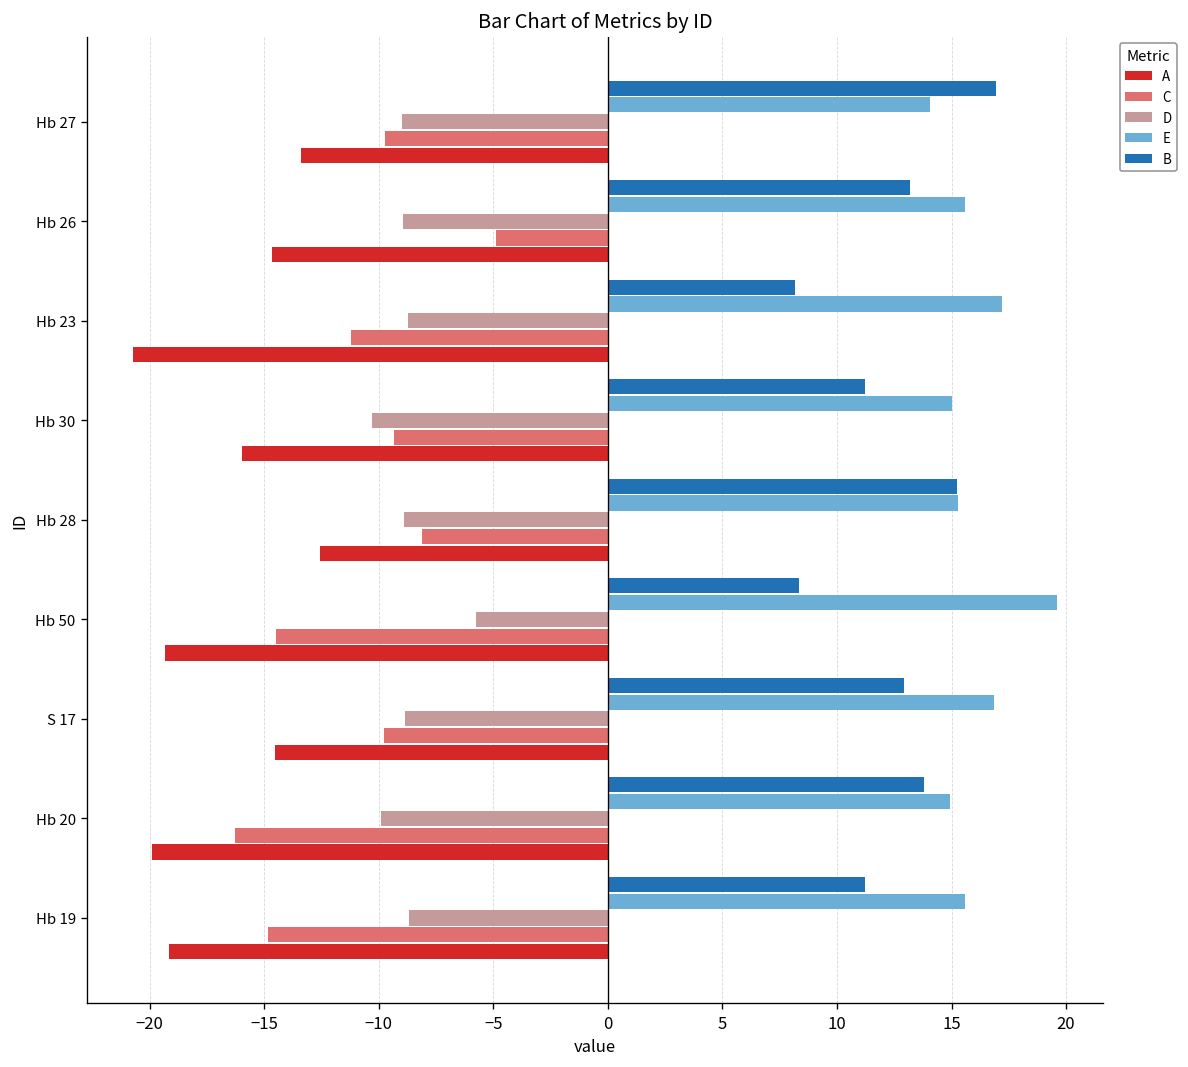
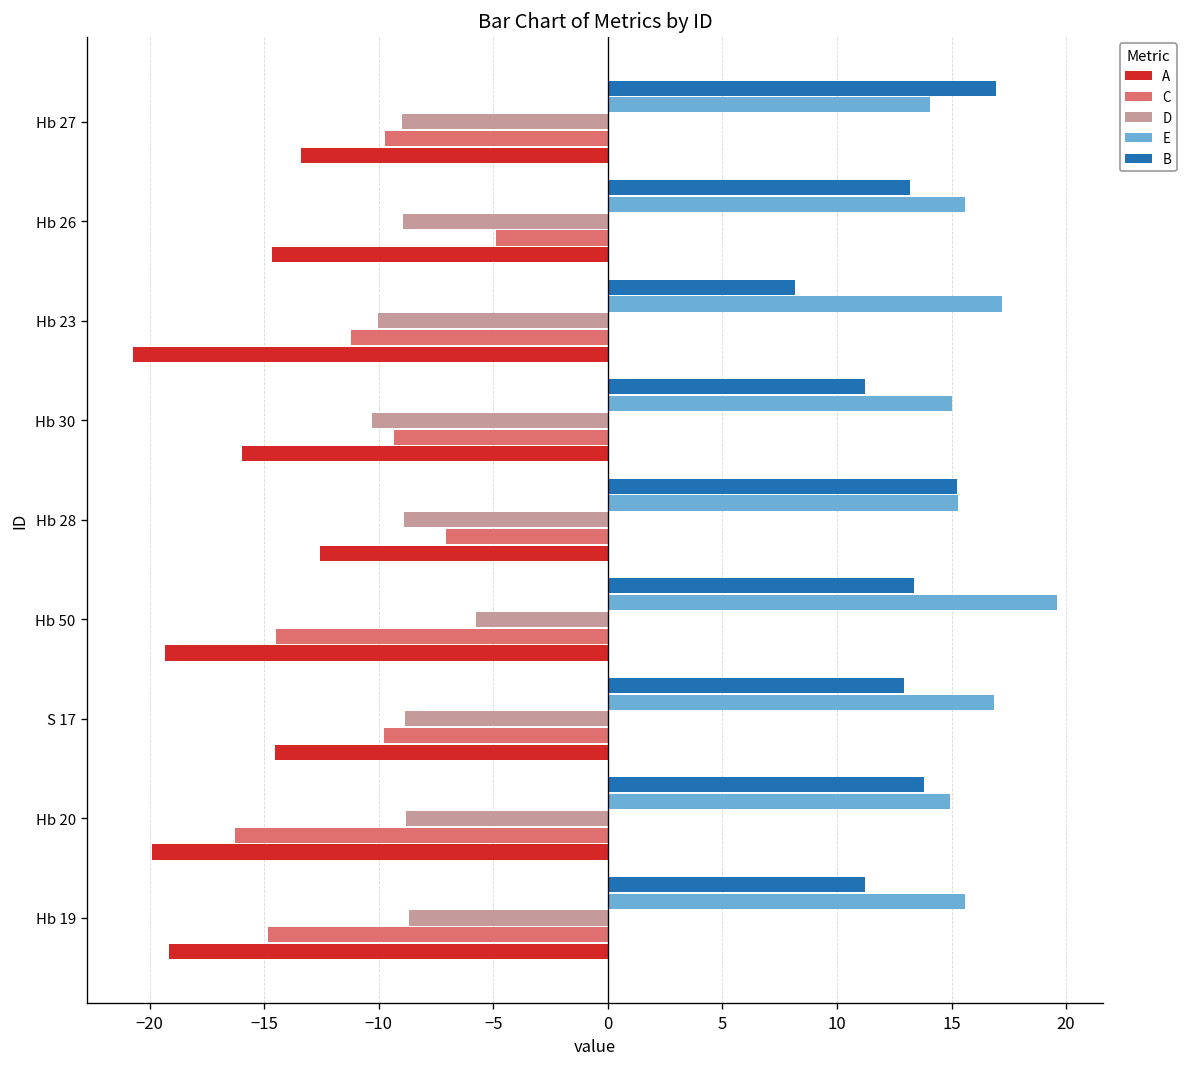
D, Hb 23: -8.7 -> -10.1
C, Hb 28: -8.1 -> -7.1
B, Hb 50: 8.3 -> 13.4
D, Hb 20: -9.9 -> -8.8
